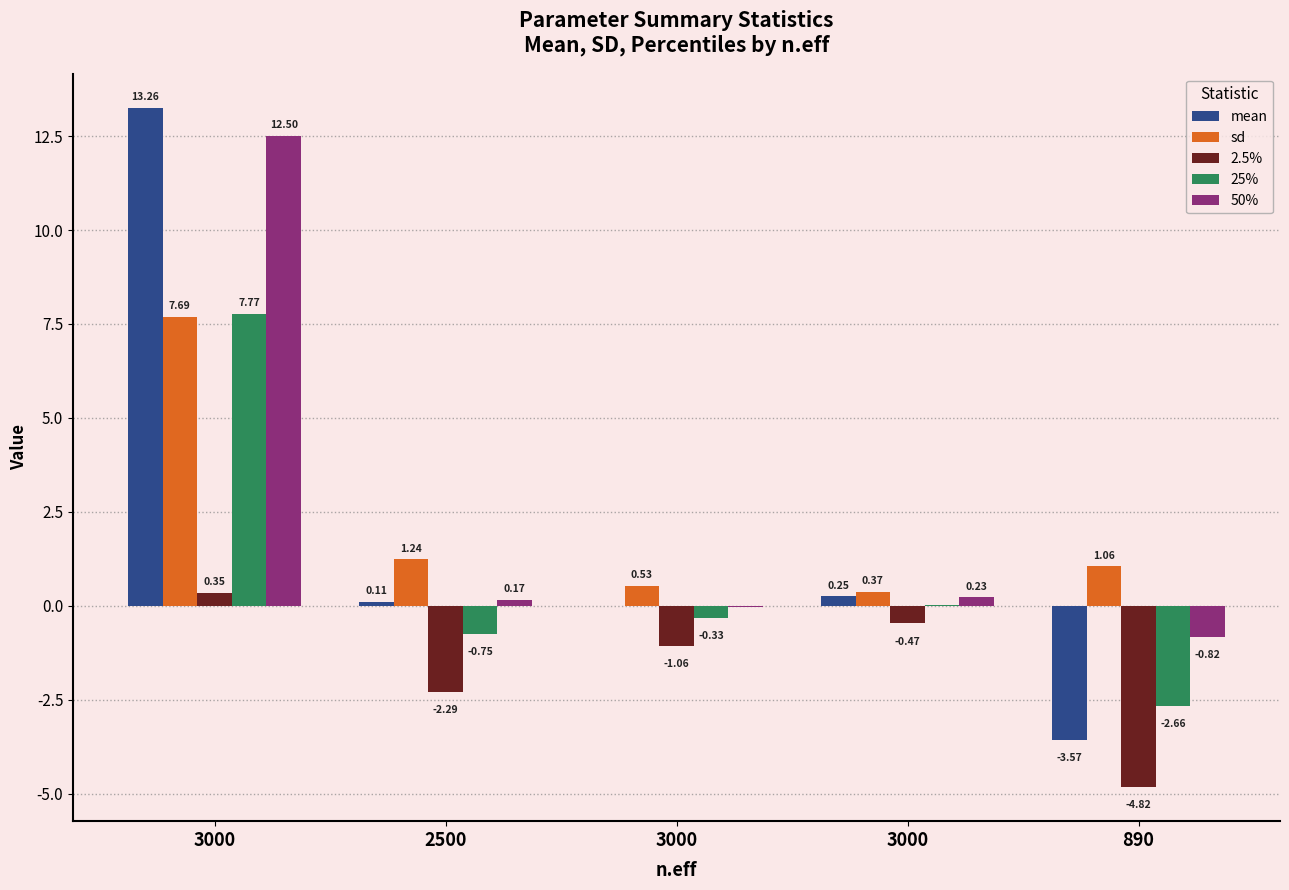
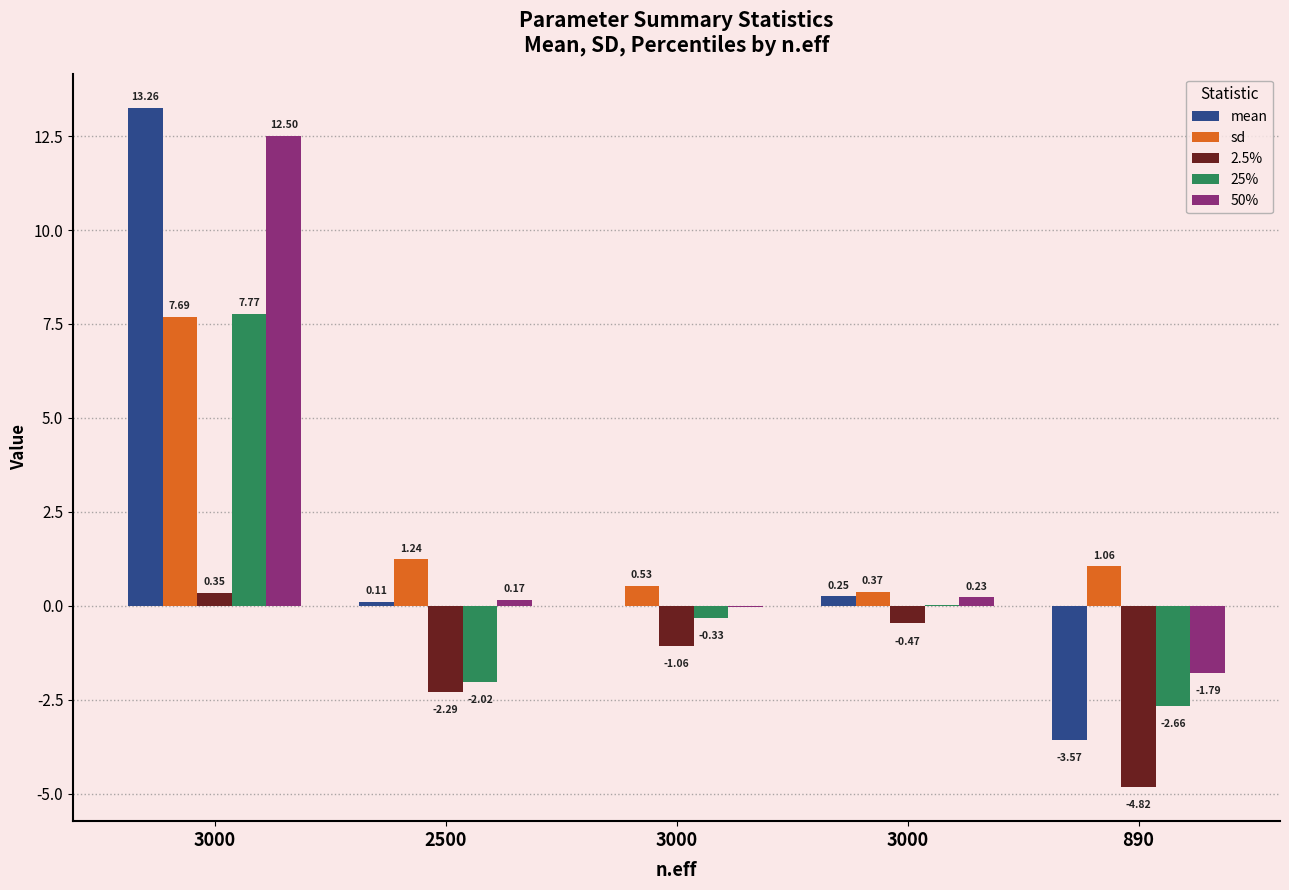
25%, 2500: -0.75 -> -2.02
50%, 890: -0.82 -> -1.79
